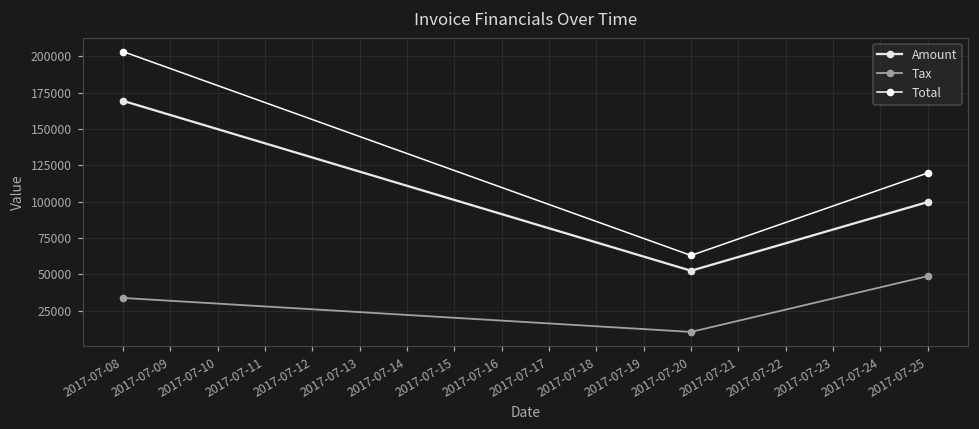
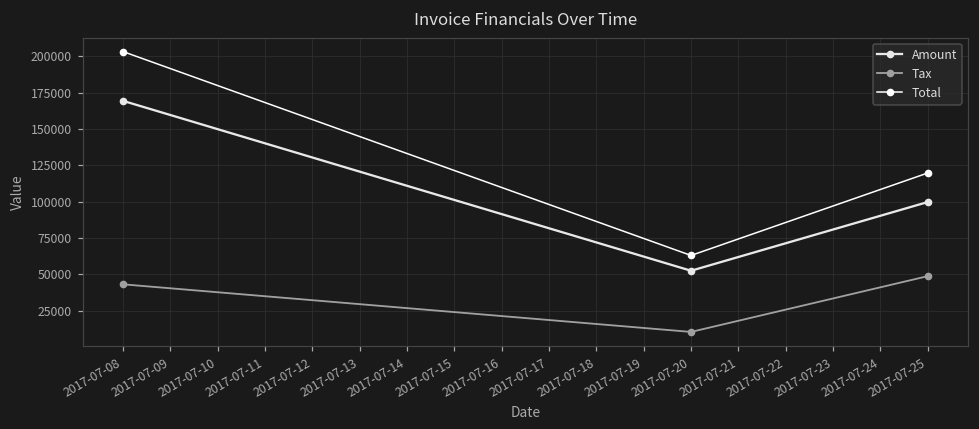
Tax, 2017-07-08: 34000 -> 43000
